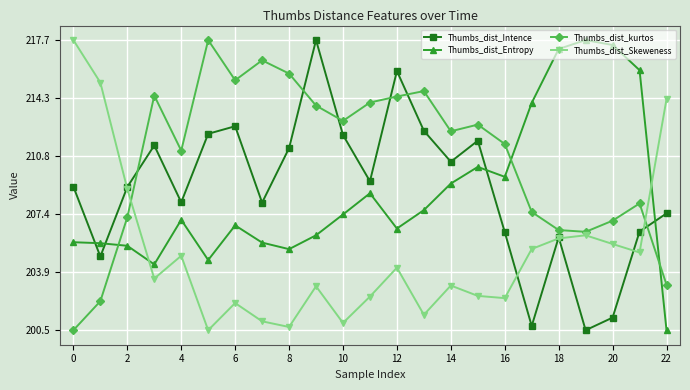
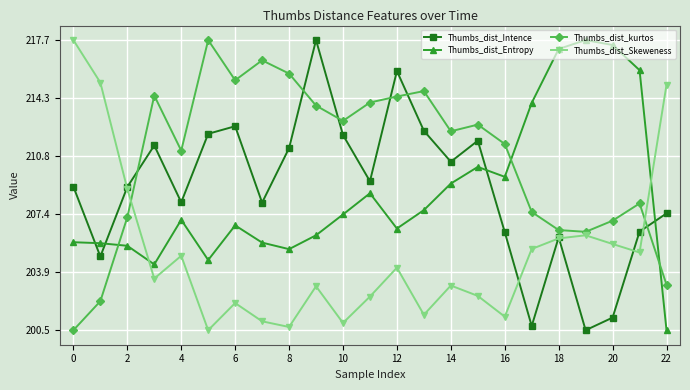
Thumbs_dist_Skeweness, 16: 202.4 -> 201.3
Thumbs_dist_Skeweness, 22: 214.2 -> 215.1
